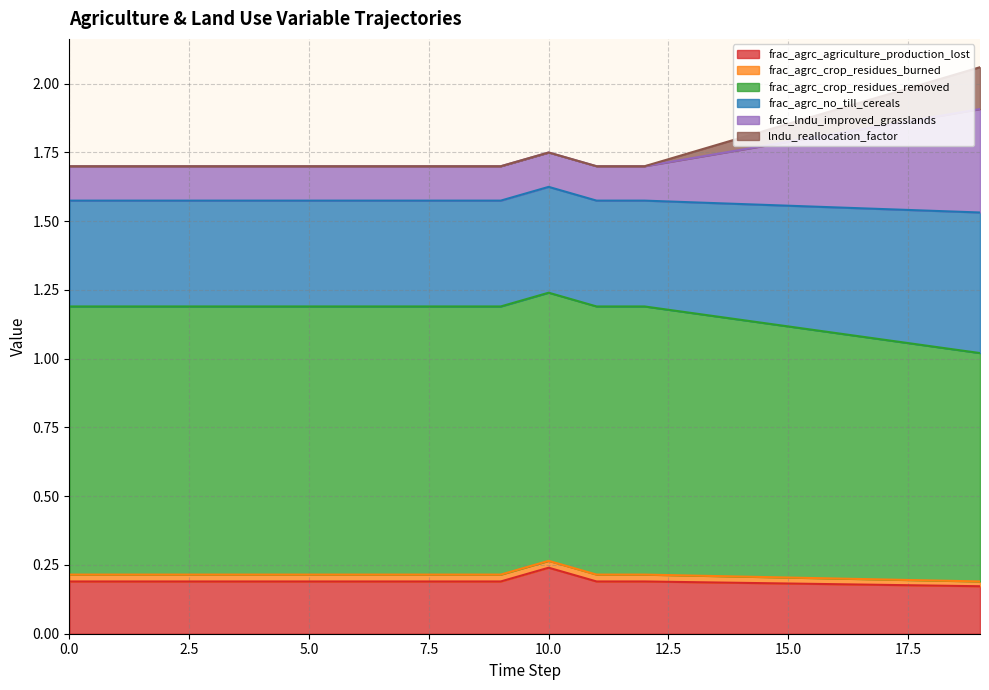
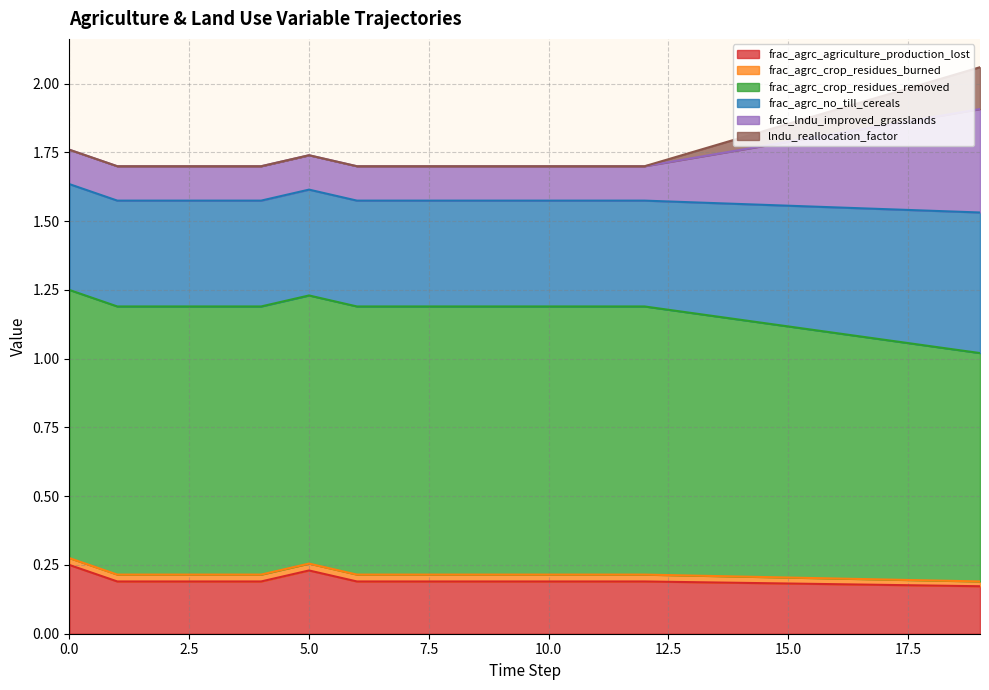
frac_agrc_agriculture_production_lost, 0.0: 0.19 -> 0.25
frac_agrc_agriculture_production_lost, 5.0: 0.19 -> 0.23
frac_agrc_agriculture_production_lost, 10.0: 0.24 -> 0.19
